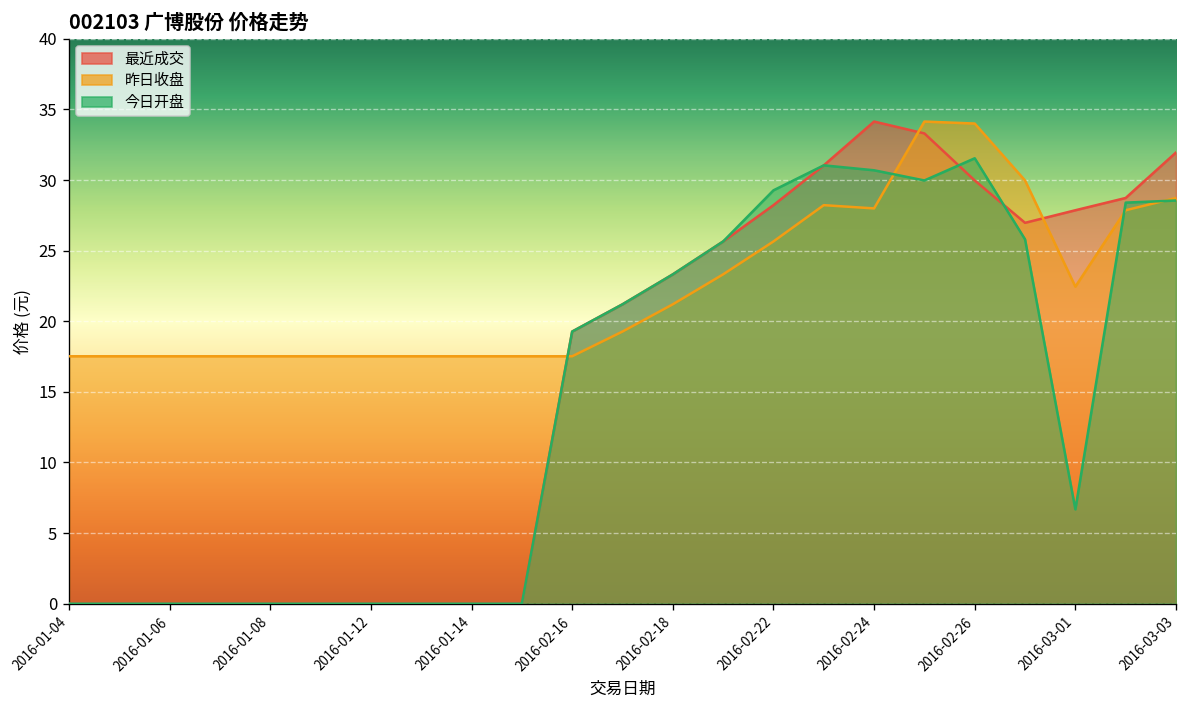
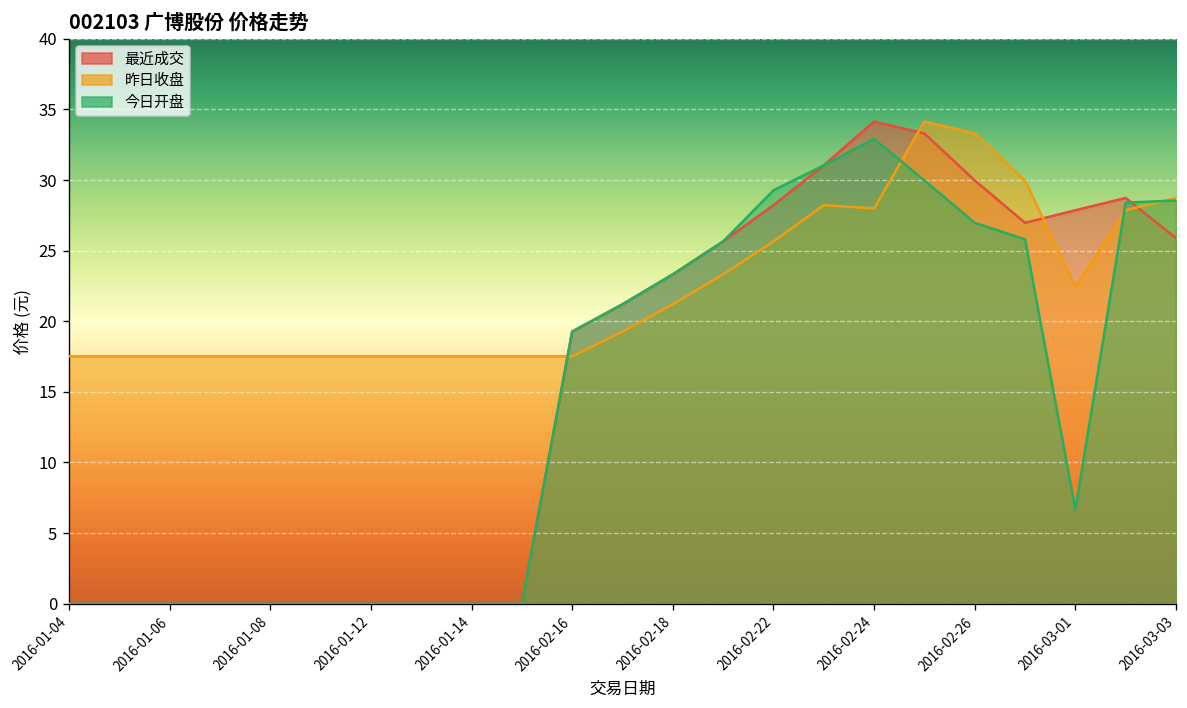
今日开盘, 2016-02-24: 30.7 -> 32.9
昨日收盘, 2016-02-26: 34.0 -> 33.3
今日开盘, 2016-02-26: 31.5 -> 27.0
最近成交, 2016-03-03: 32.0 -> 25.9
